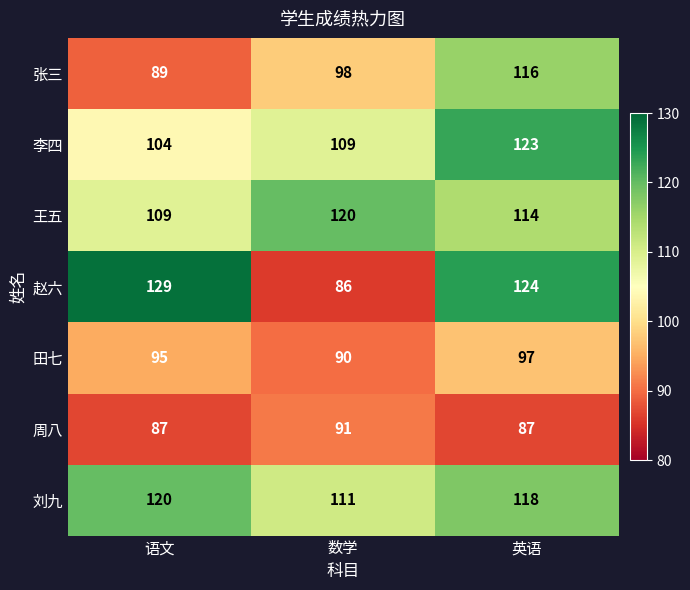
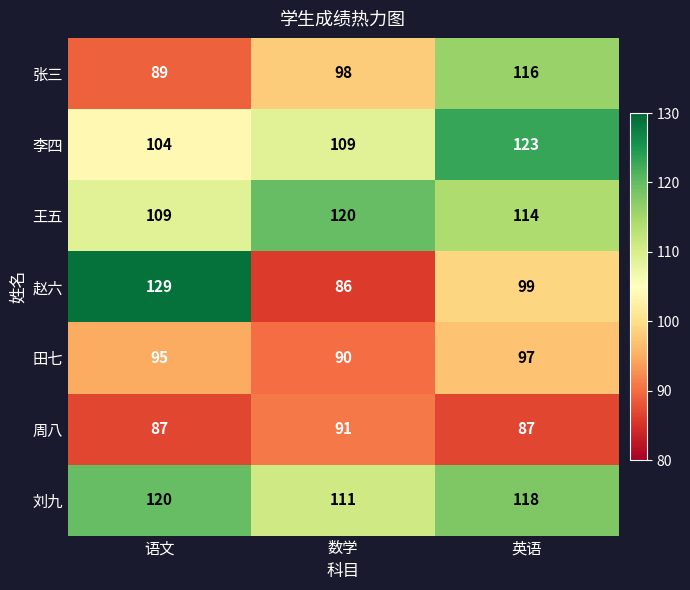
赵六, 英语: 124 -> 99
